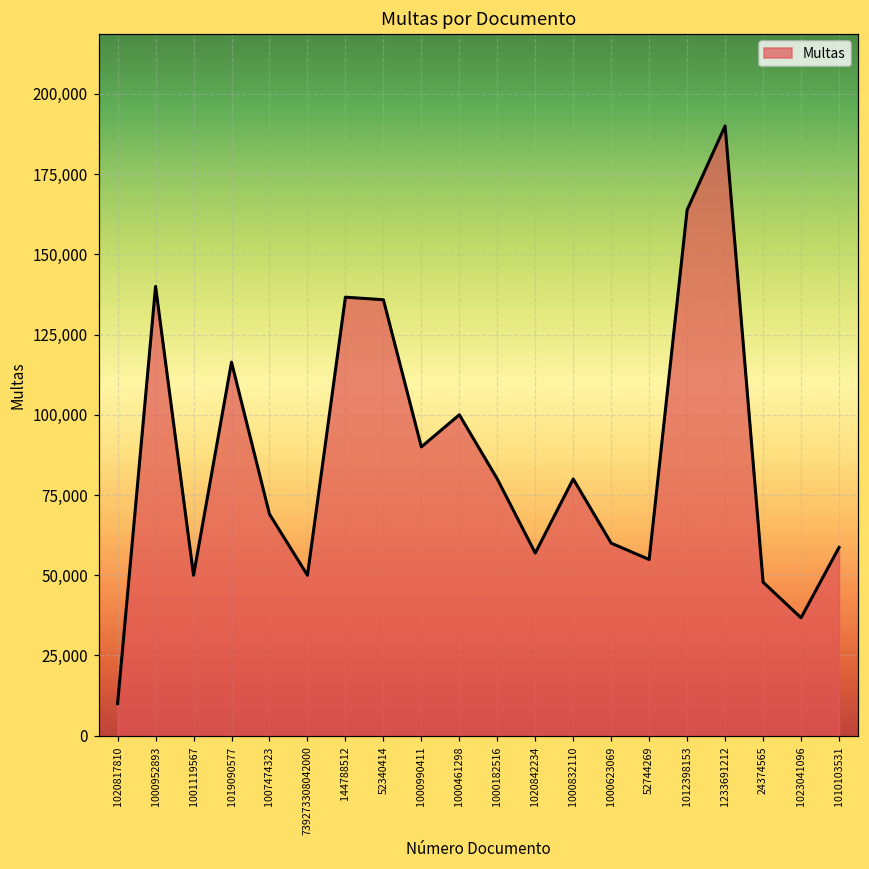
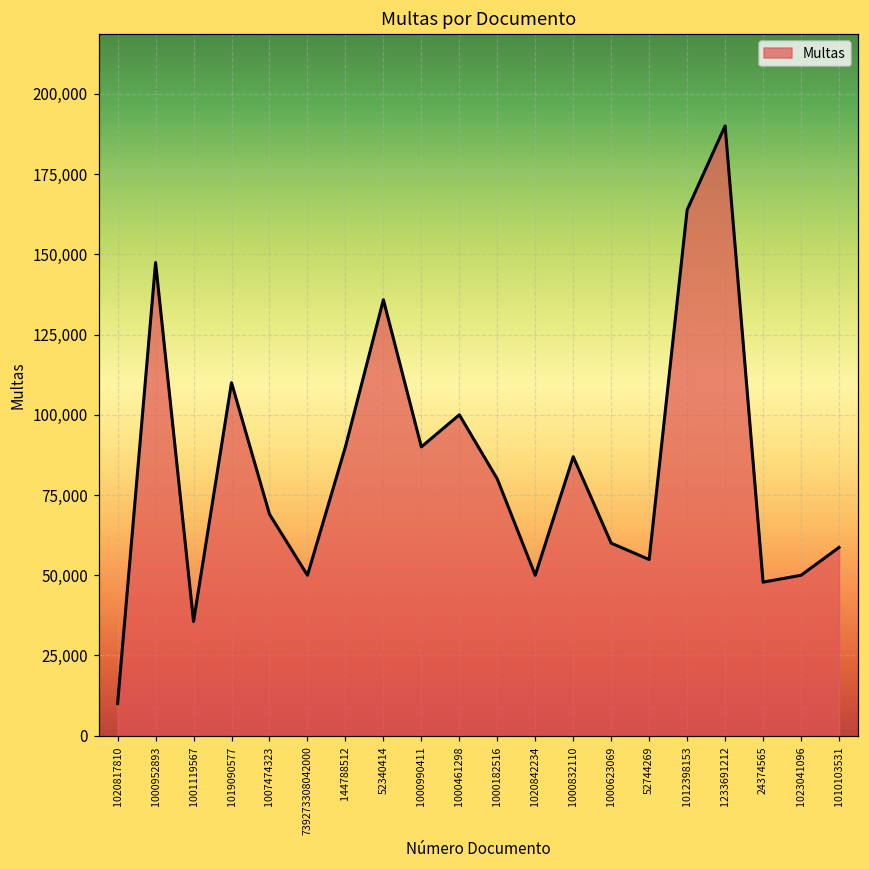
1000952893: 140,000 -> 147,000
1001119567: 50,000 -> 36,000
1019090577: 116,000 -> 110,000
144788512: 137,000 -> 90,000
1020842234: 57,000 -> 50,000
1000832110: 80,000 -> 87,000
1023041096: 37,000 -> 50,000
